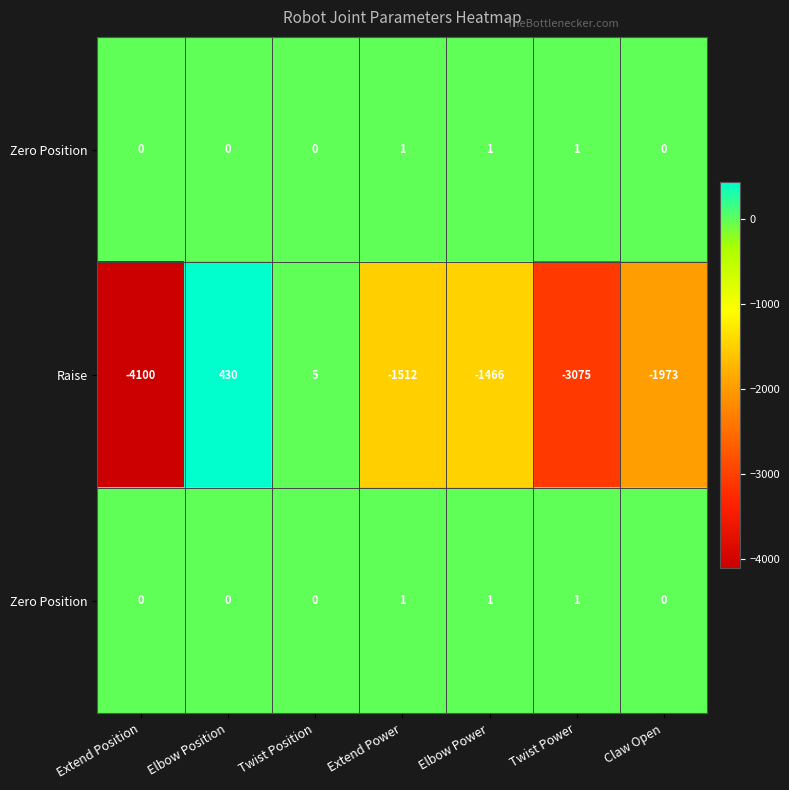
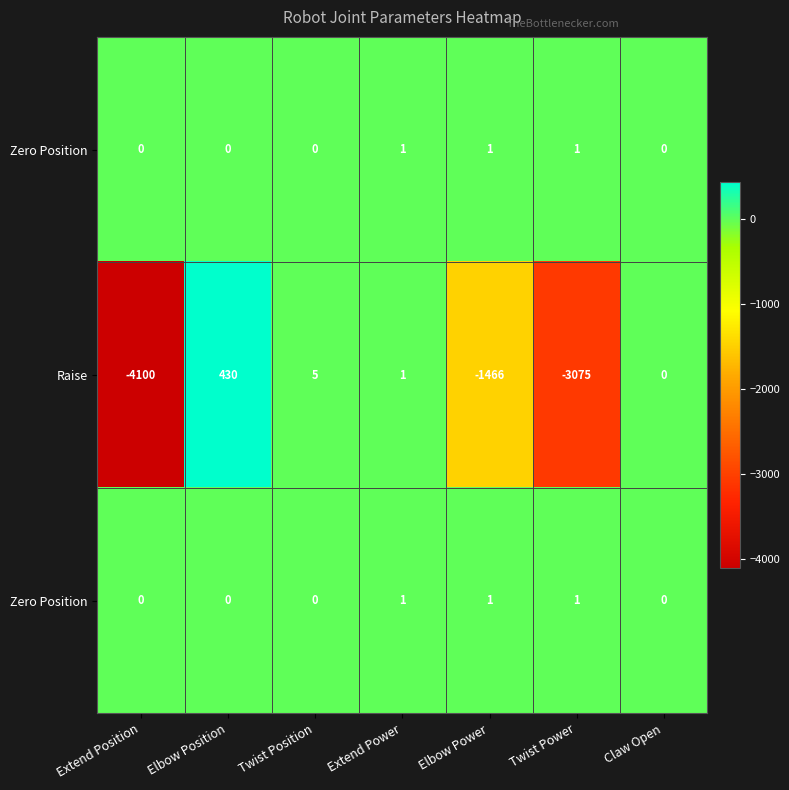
Raise, Extend Power: -1512 -> 1
Raise, Claw Open: -1973 -> 0
